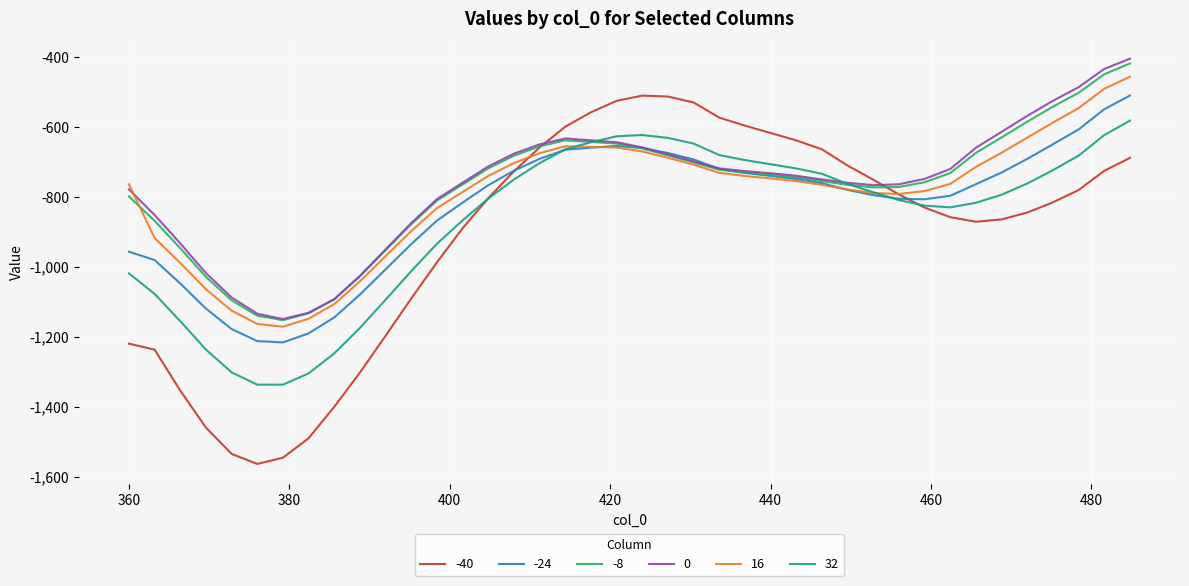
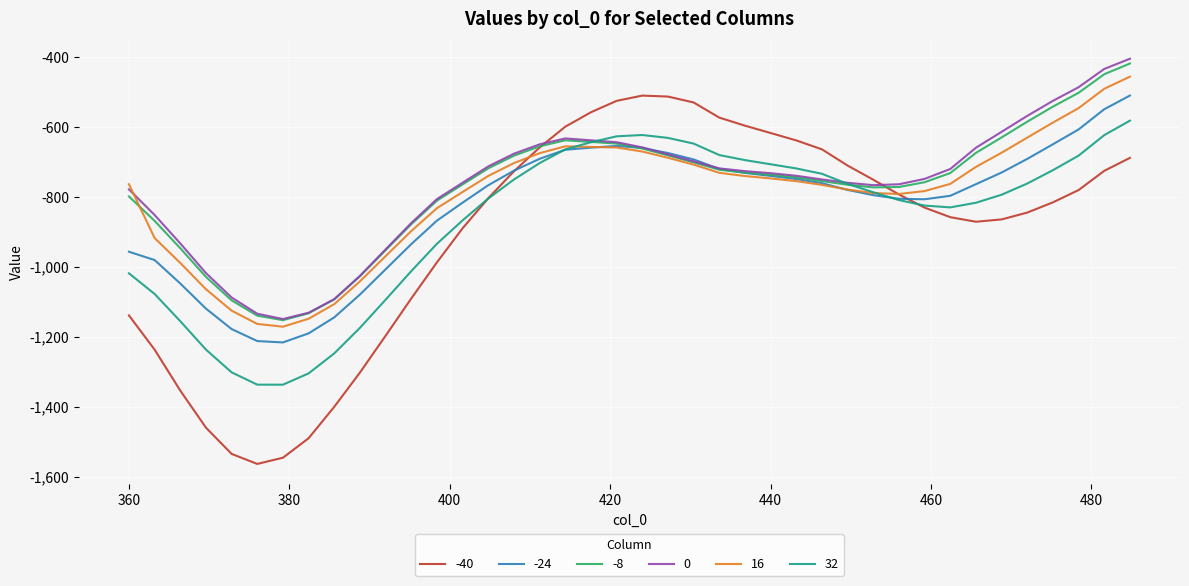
-40, 360: -1,220 -> -1,140
